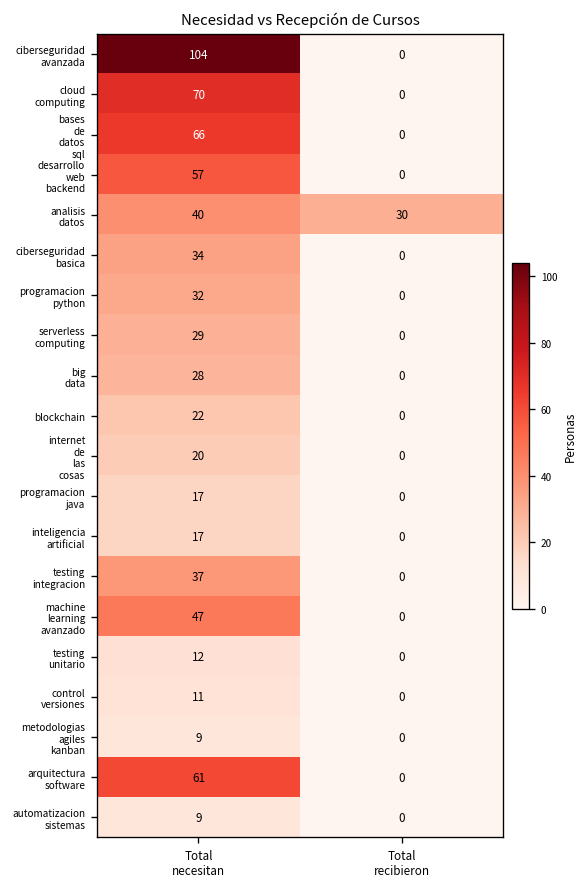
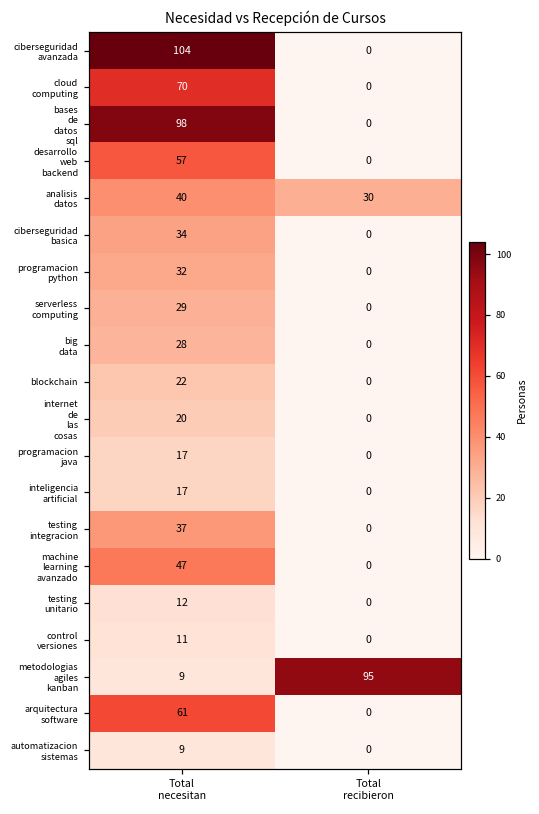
bases de datos sql, Total necesitan: 66 -> 98
metodologias agiles kanban, Total recibieron: 0 -> 95
